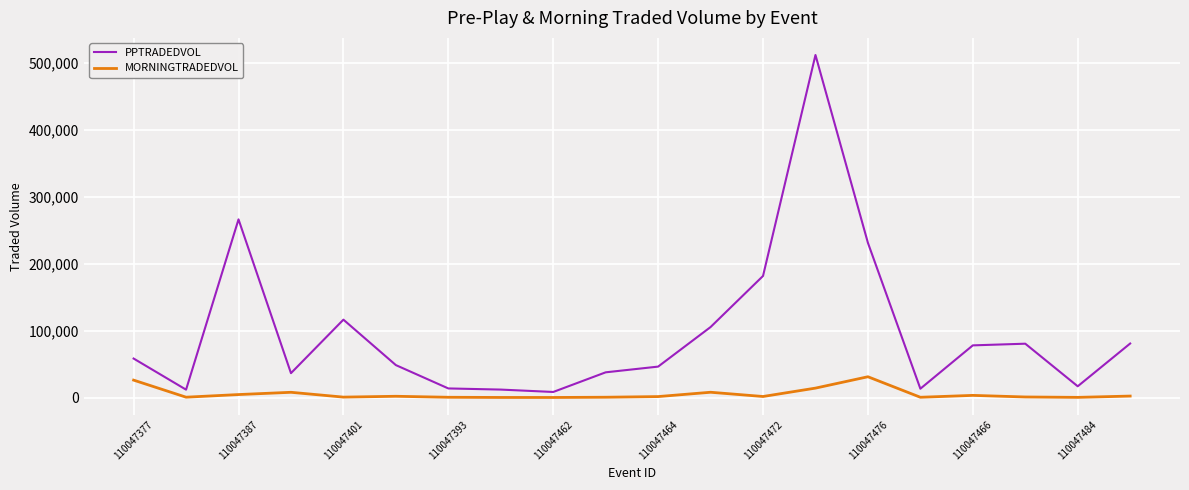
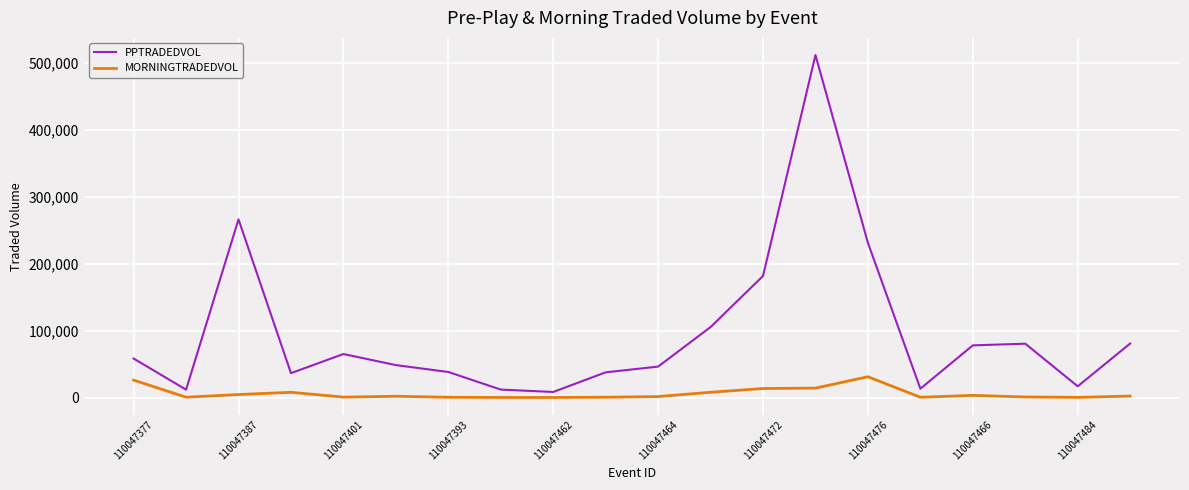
PPTRADEDVOL, 110047401: 120,000 -> 60,000
PPTRADEDVOL, 110047393: 10,000 -> 40,000
MORNINGTRADEDVOL, 110047472: 0 -> 10,000
